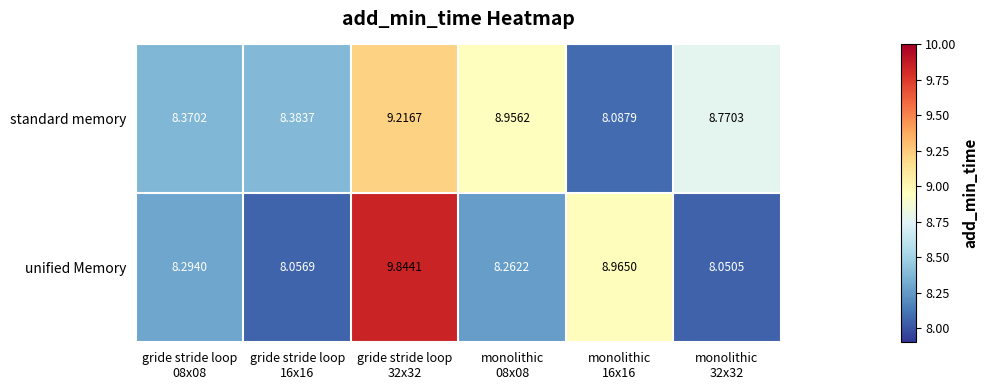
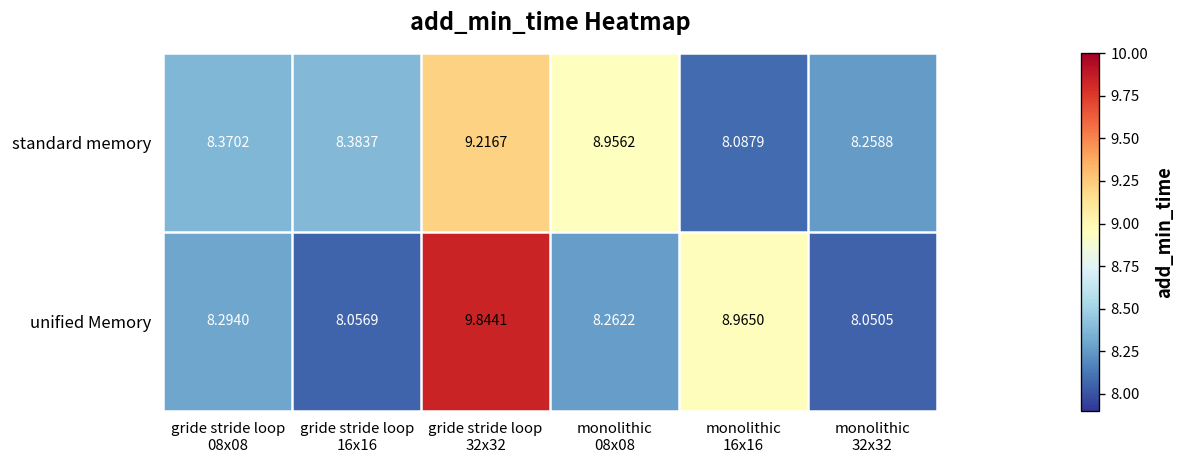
standard memory, monolithic 32x32: 8.7703 -> 8.2588
